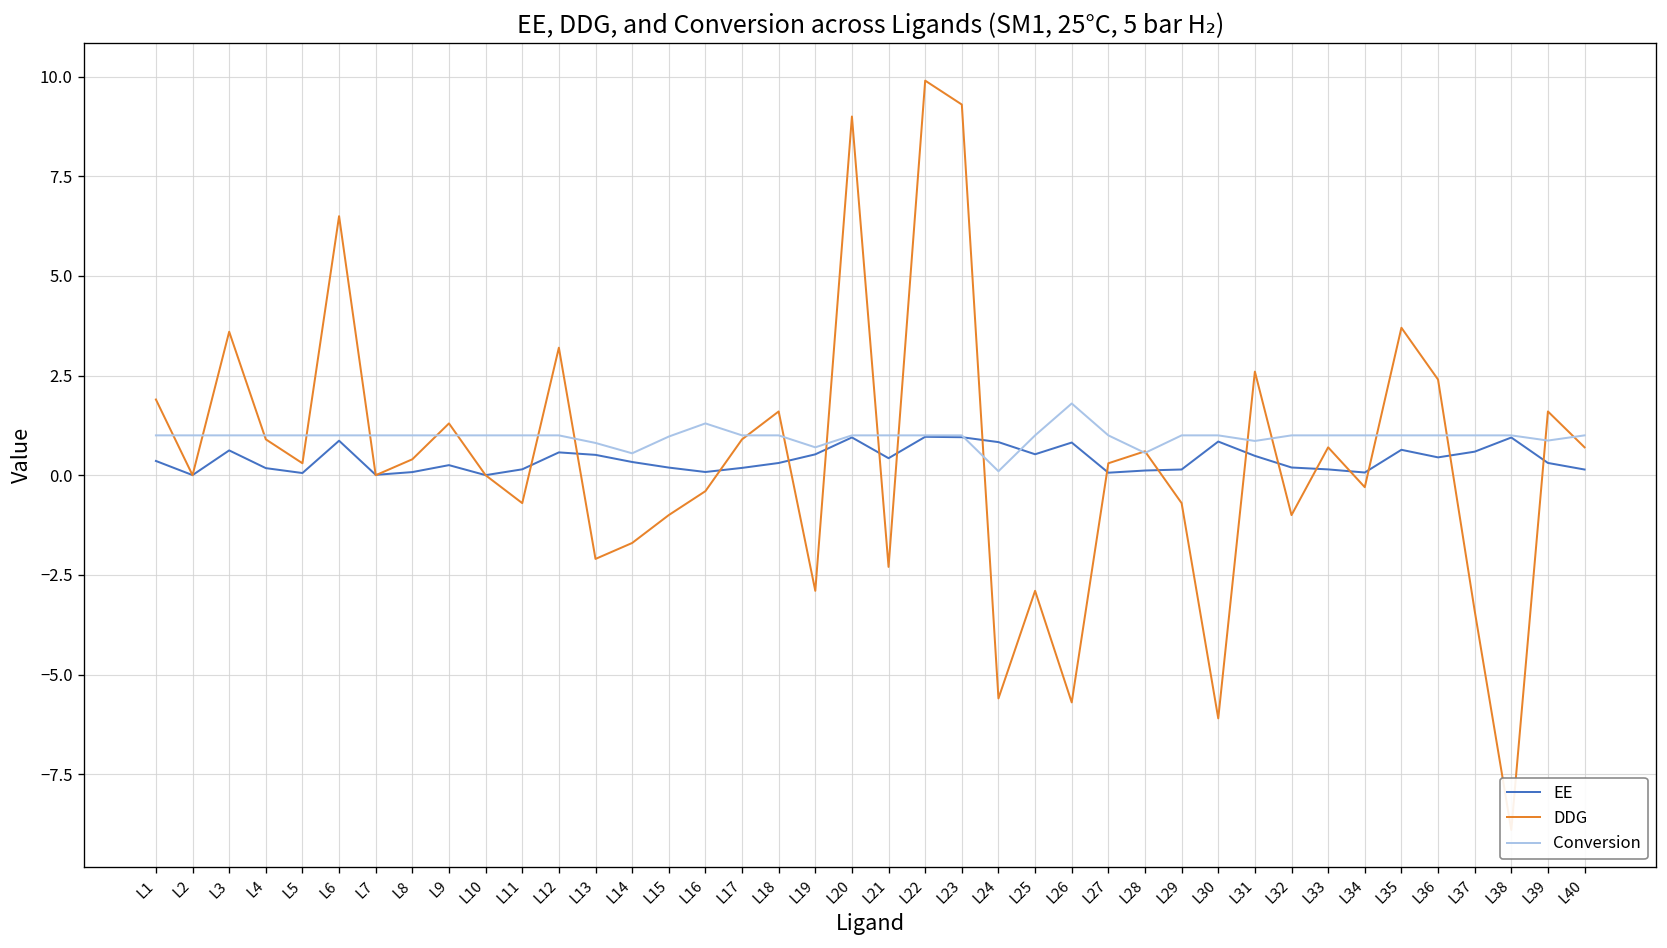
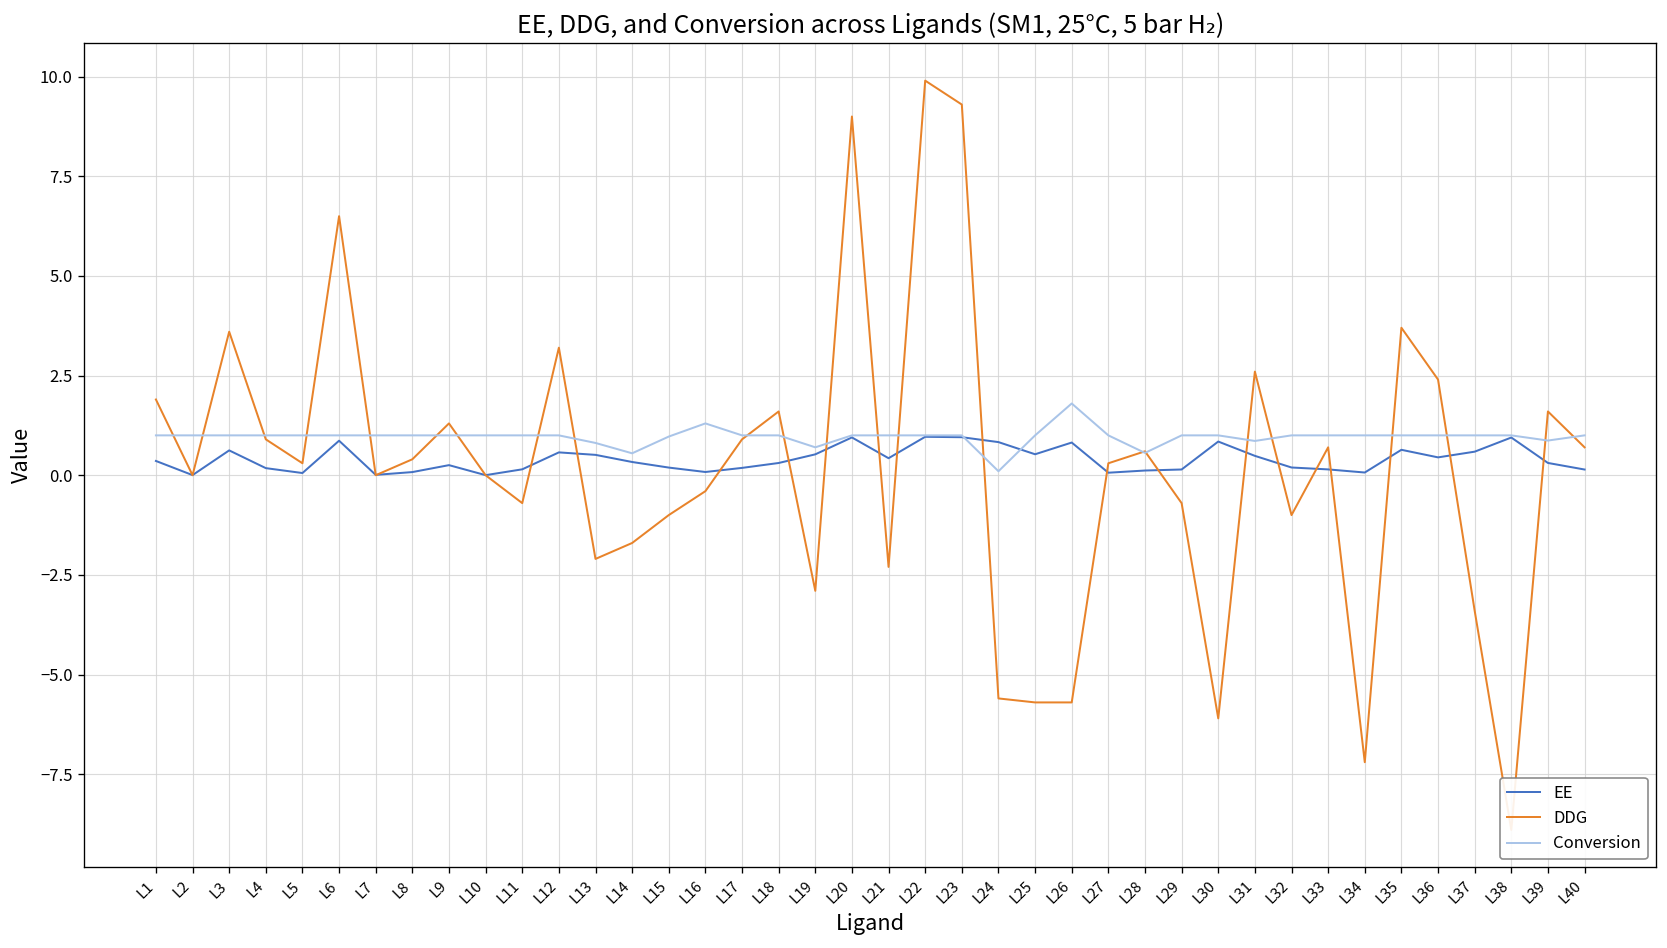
DDG, L25: -2.9 -> -5.7
DDG, L34: -0.3 -> -7.2
